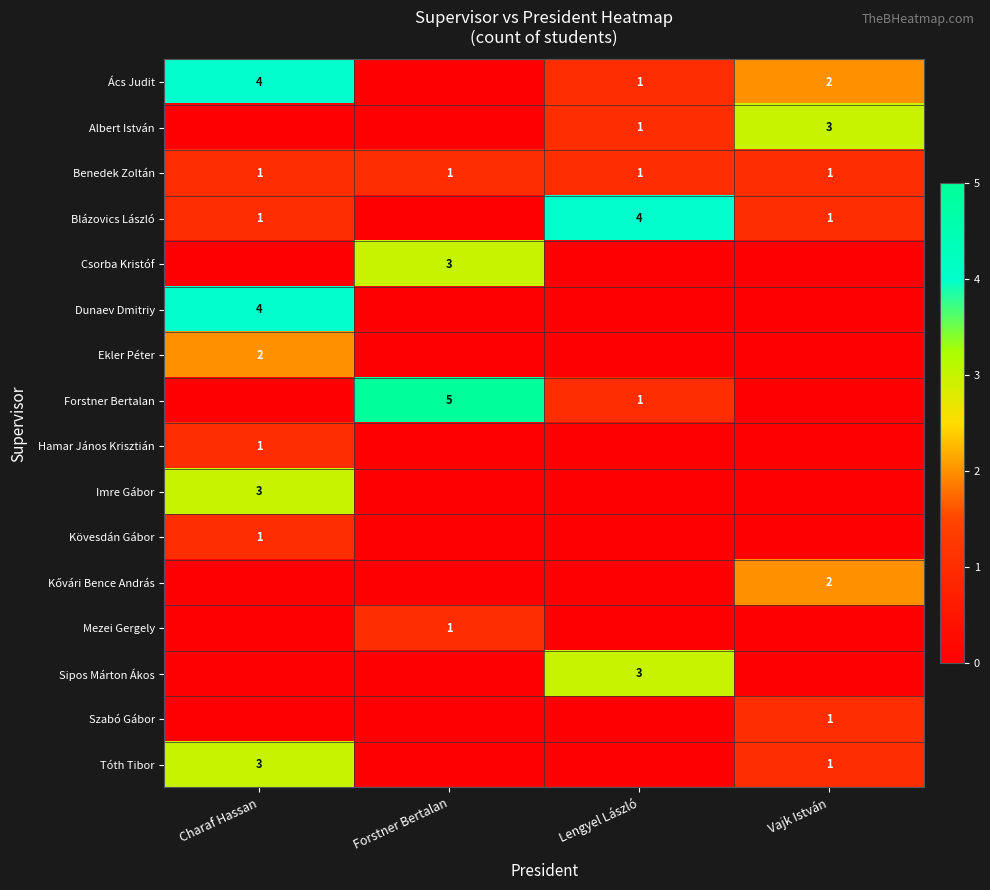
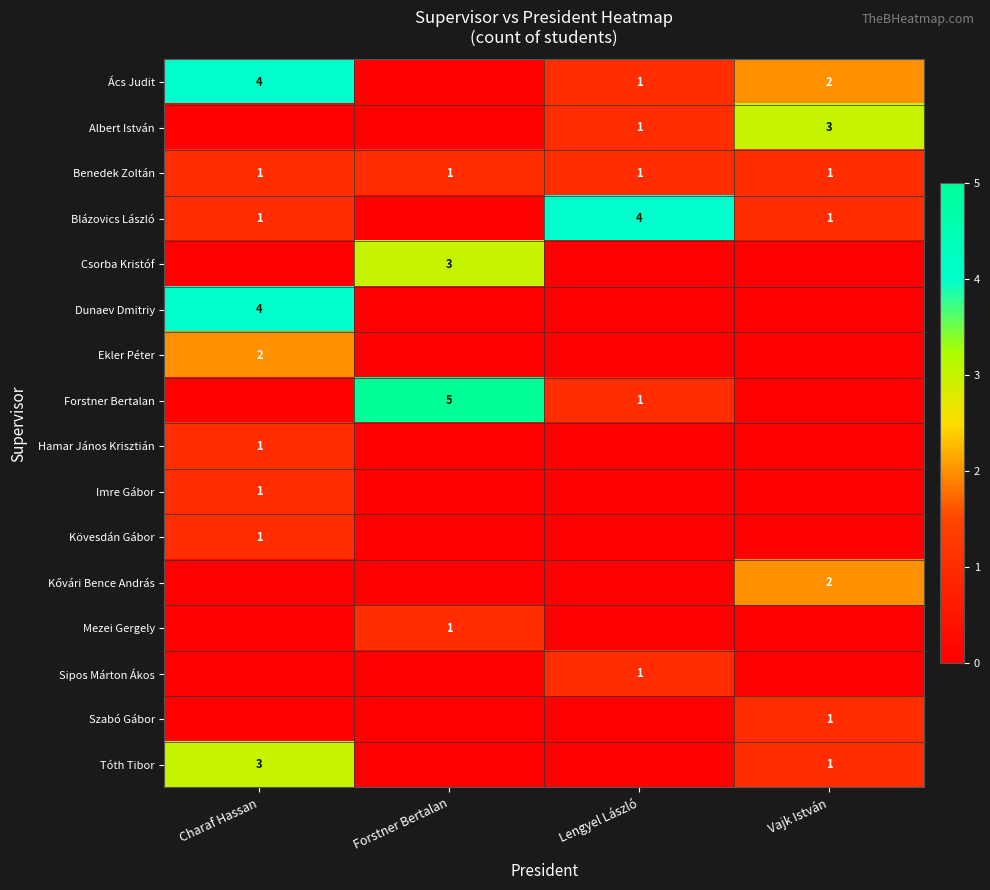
Imre Gábor, Charaf Hassan: 3 -> 1
Sipos Márton Ákos, Lengyel László: 3 -> 1
